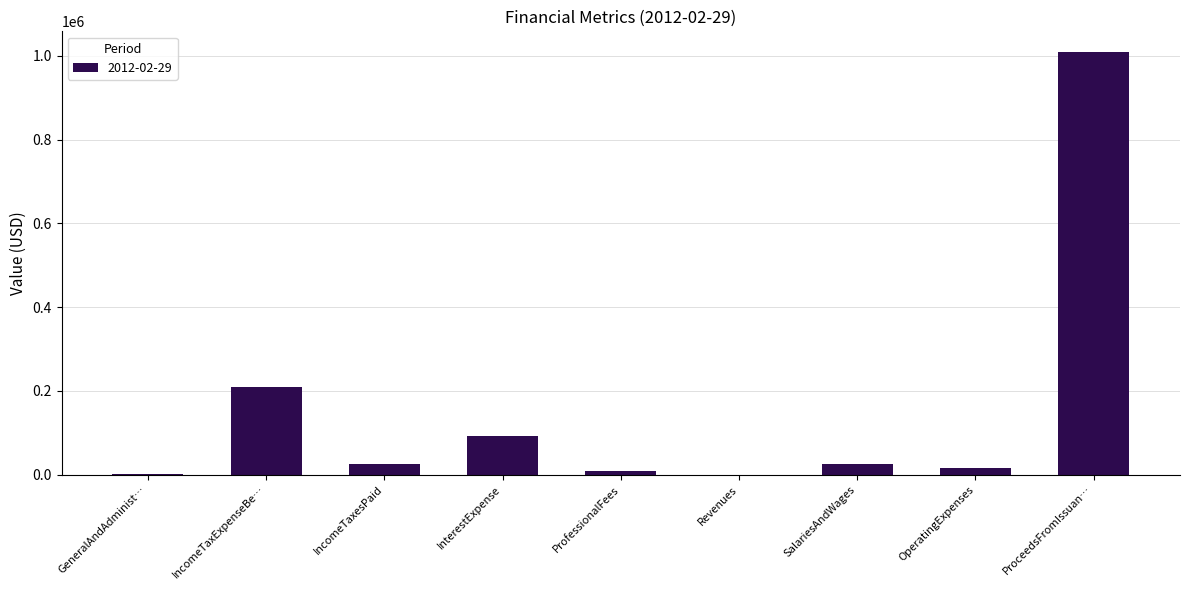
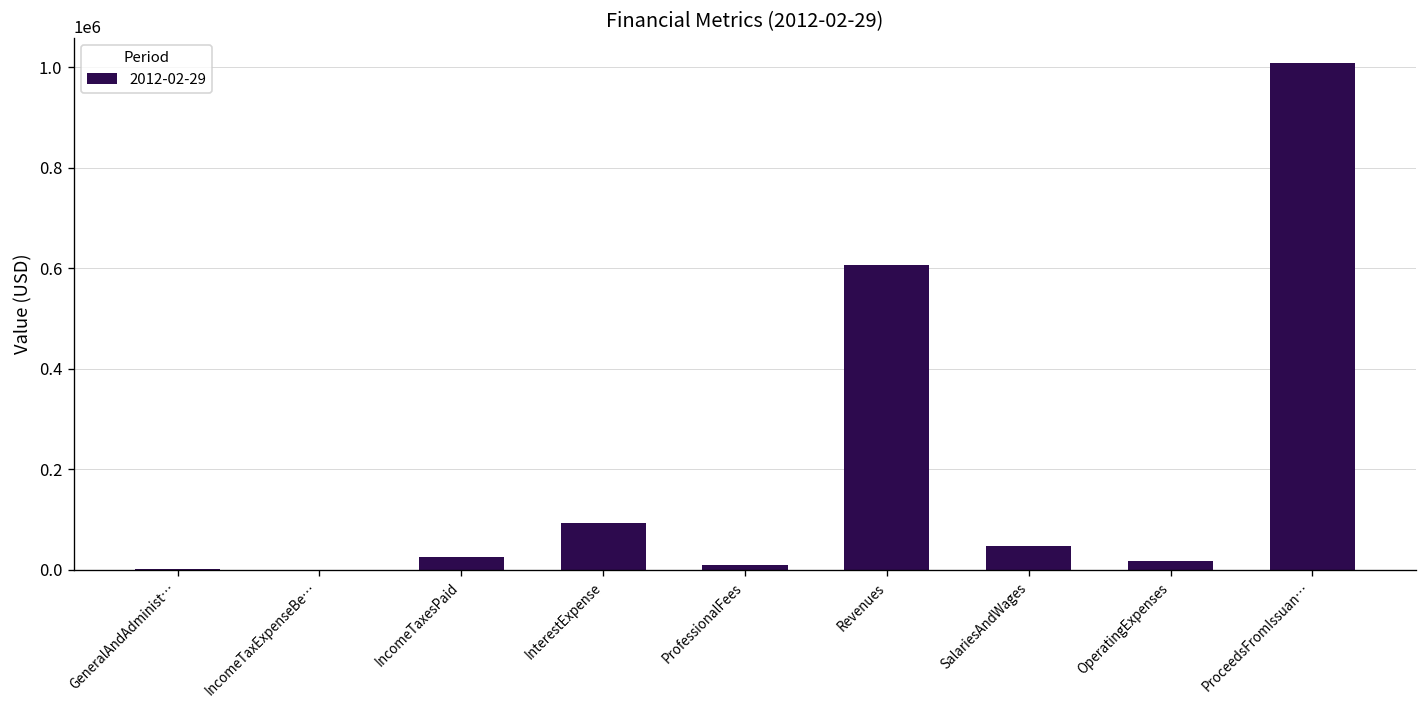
IncomeTaxExpenseBe…: 210000 -> 0
Revenues: 0 -> 610000
SalariesAndWages: 30000 -> 50000
